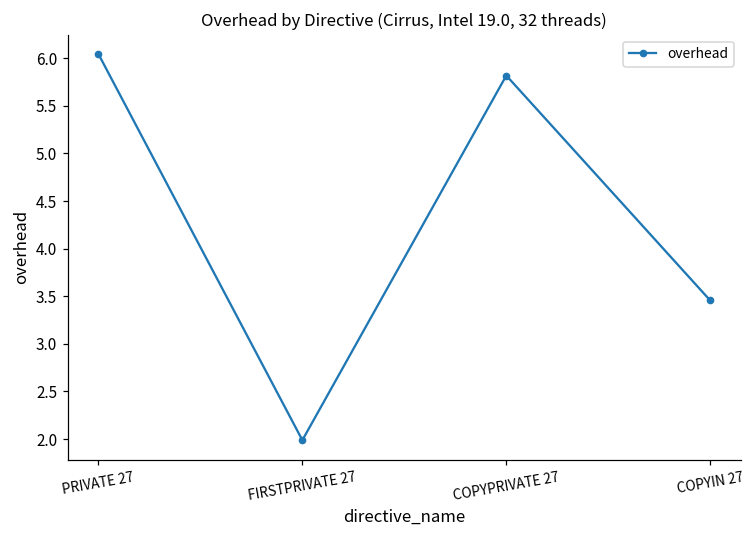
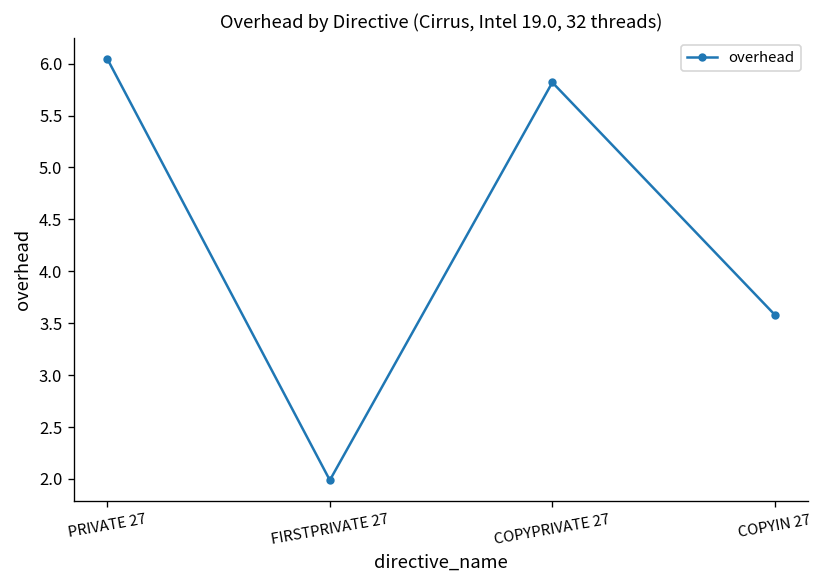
COPYIN 27: 3.5 -> 3.6
